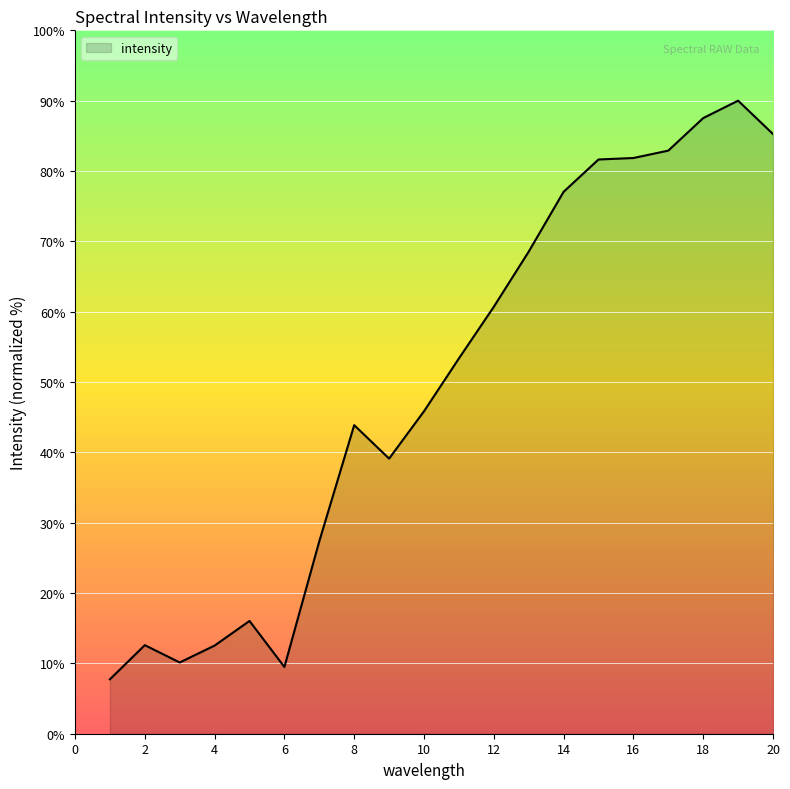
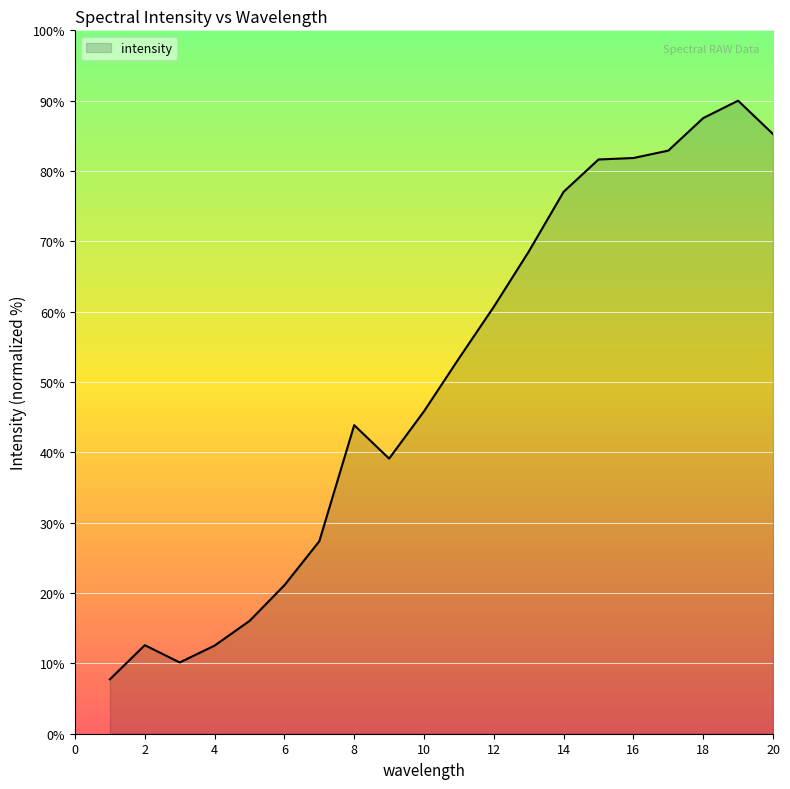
6: 9% -> 21%
